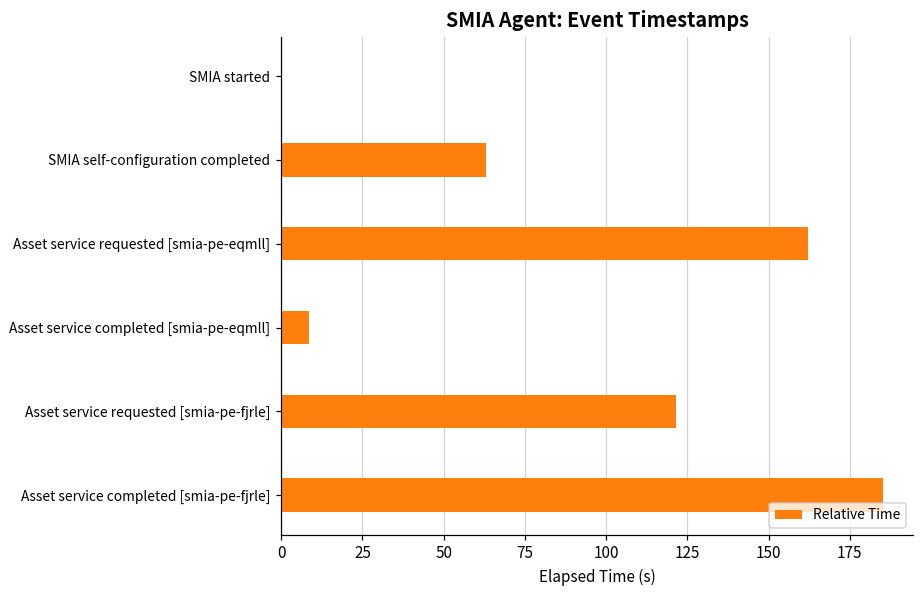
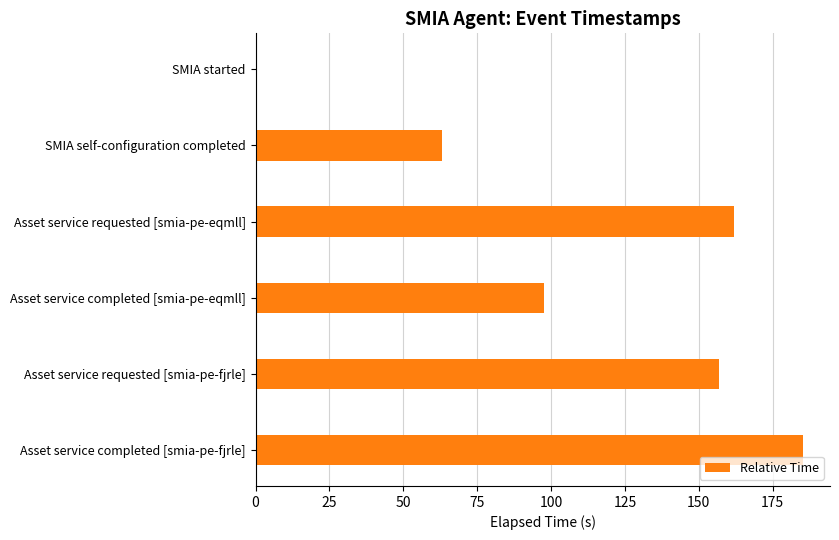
Asset service completed [smia-pe-eqmll]: 9 -> 98
Asset service requested [smia-pe-fjrle]: 121 -> 157
